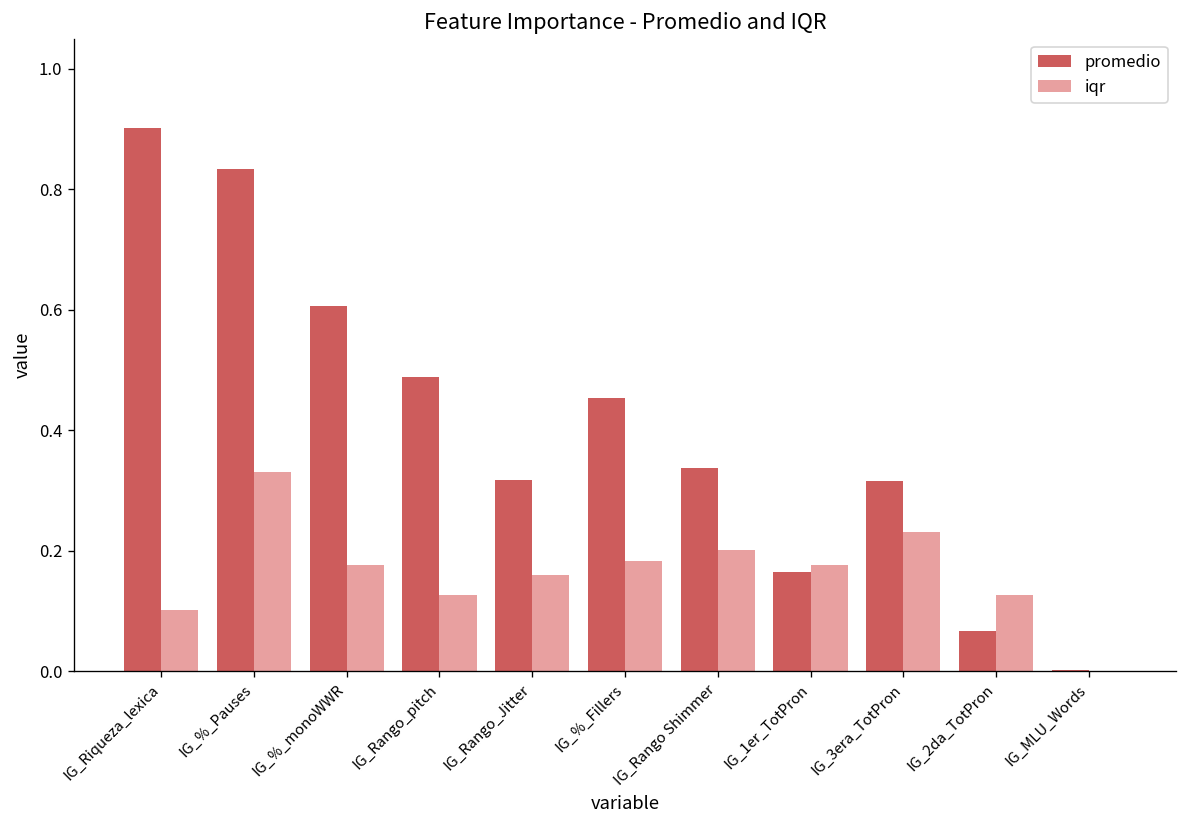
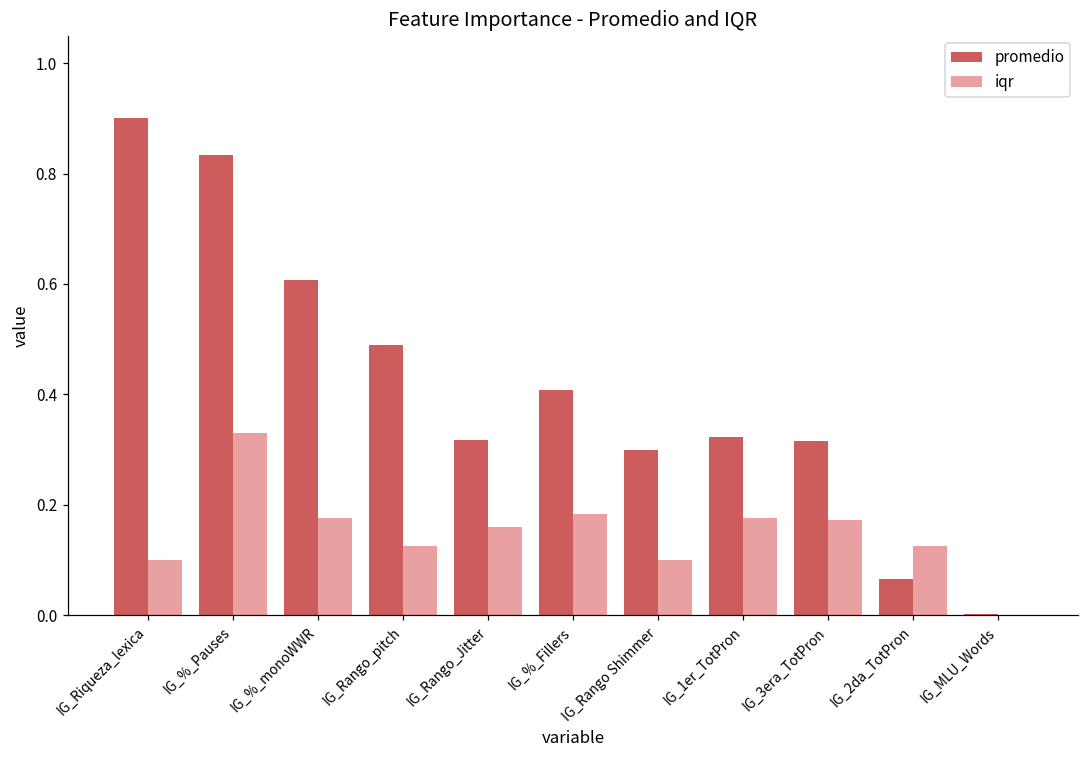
promedio, IG_%_Fillers: 0.45 -> 0.41
promedio, IG_Rango Shimmer: 0.34 -> 0.30
iqr, IG_Rango Shimmer: 0.20 -> 0.10
promedio, IG_1er_TotPron: 0.16 -> 0.32
iqr, IG_3era_TotPron: 0.23 -> 0.17
